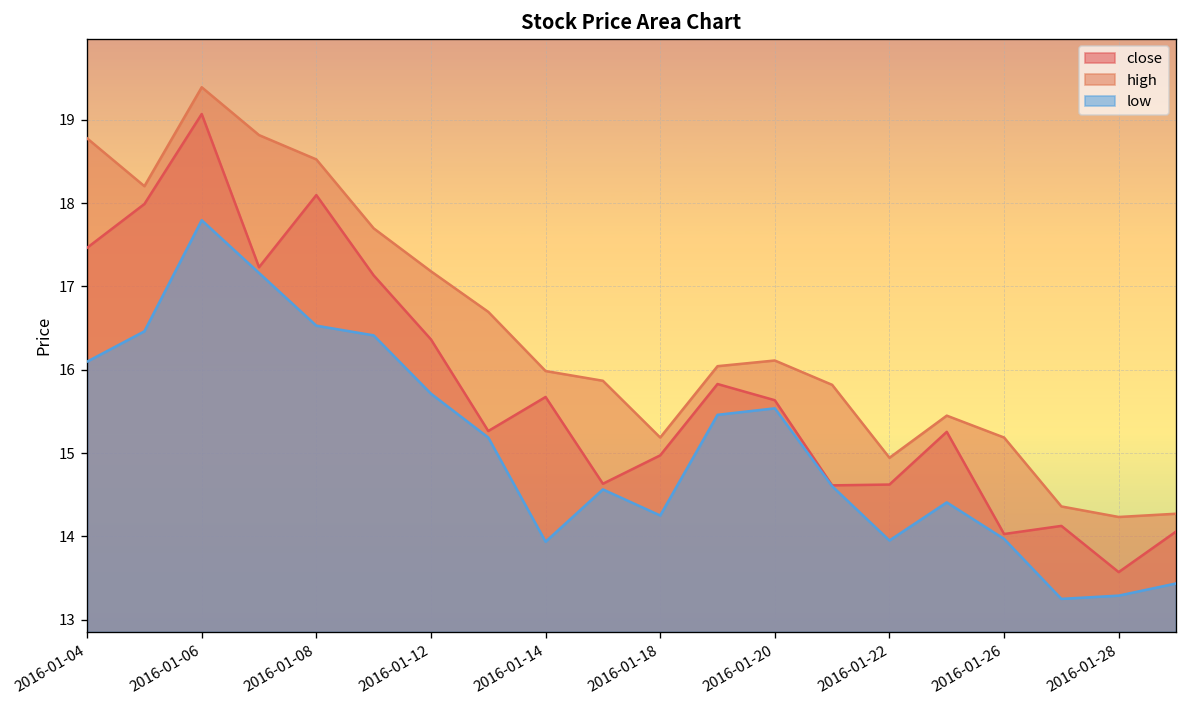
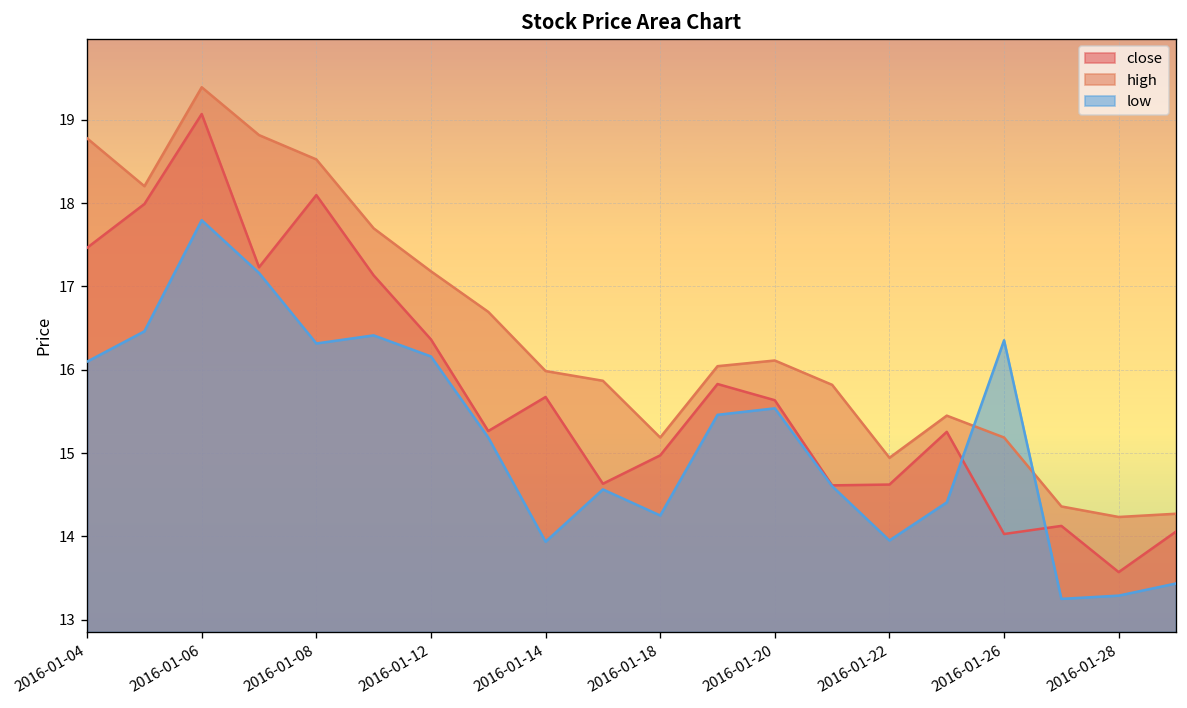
low, 2016-01-08: 16.5 -> 16.3
low, 2016-01-12: 15.7 -> 16.2
low, 2016-01-26: 14.0 -> 16.4
